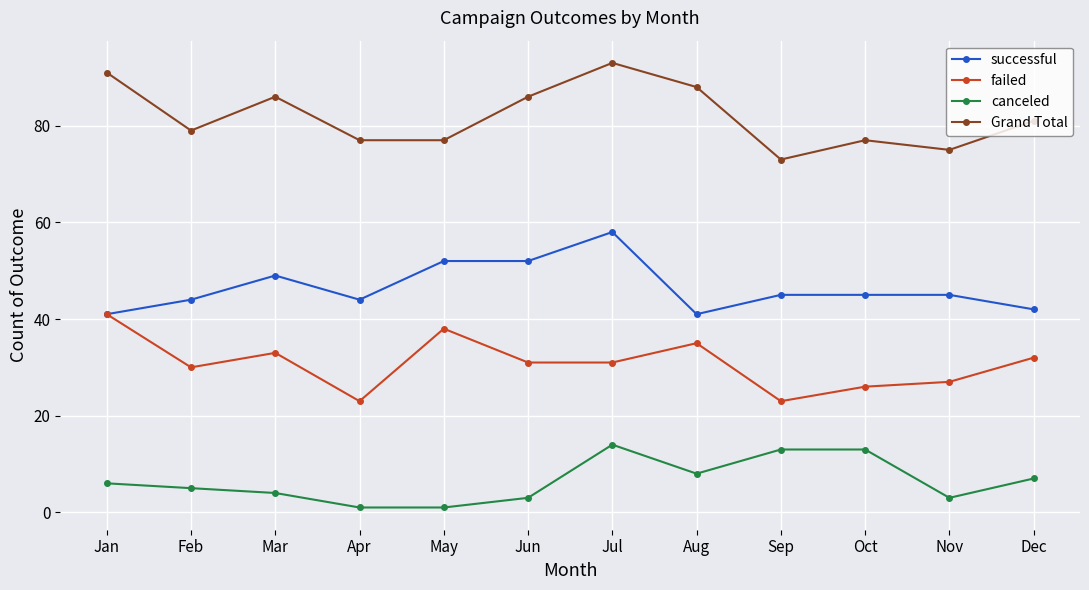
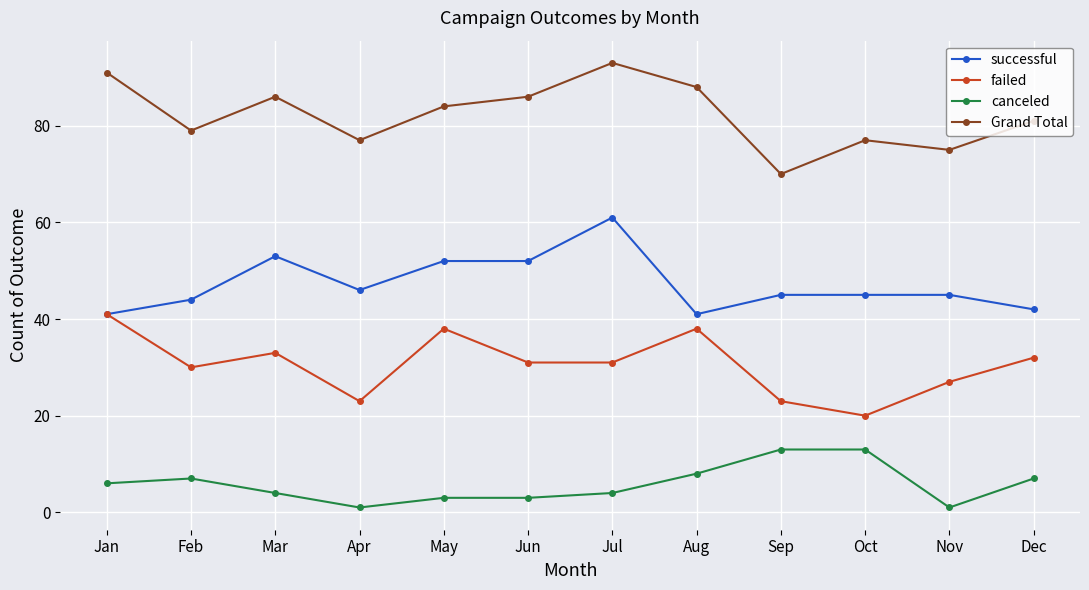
canceled, Feb: 5 -> 7
successful, Mar: 49 -> 53
successful, Apr: 44 -> 46
canceled, May: 1 -> 3
Grand Total, May: 77 -> 84
successful, Jul: 58 -> 61
canceled, Jul: 14 -> 4
failed, Aug: 35 -> 38
Grand Total, Sep: 73 -> 70
failed, Oct: 26 -> 20
canceled, Nov: 3 -> 1
